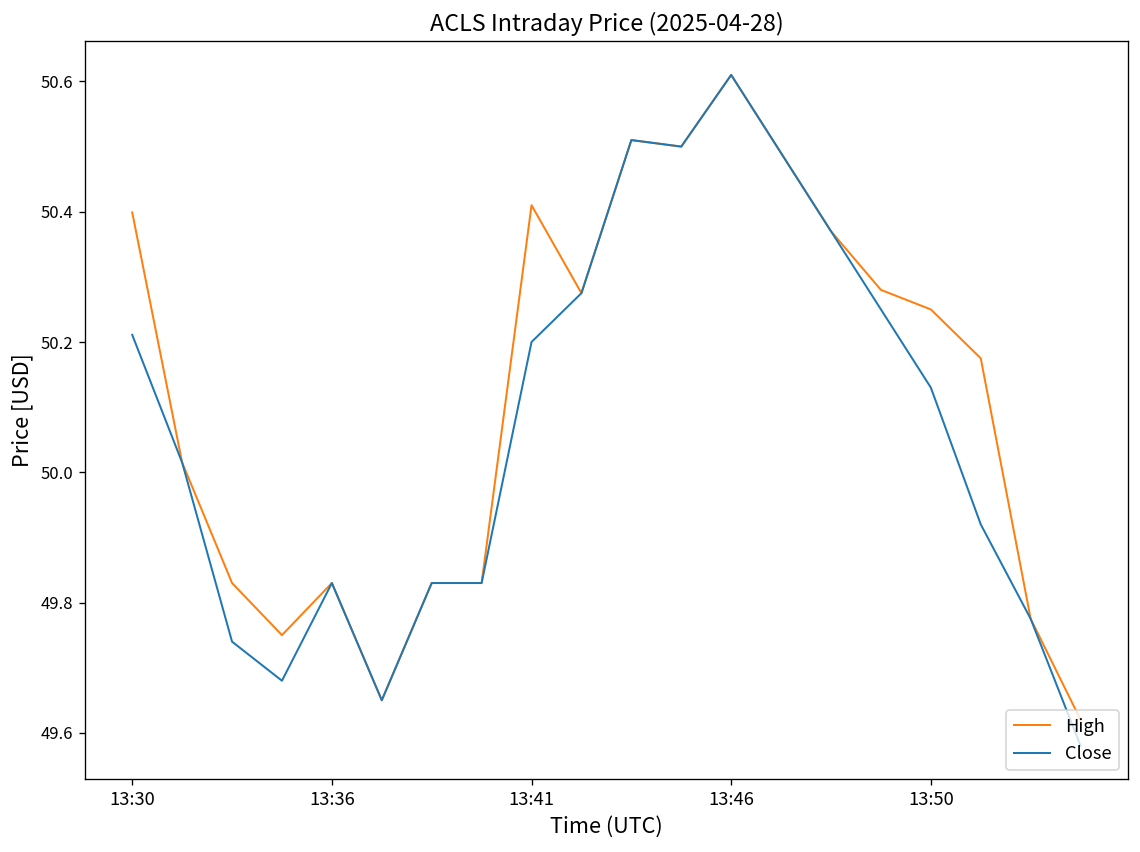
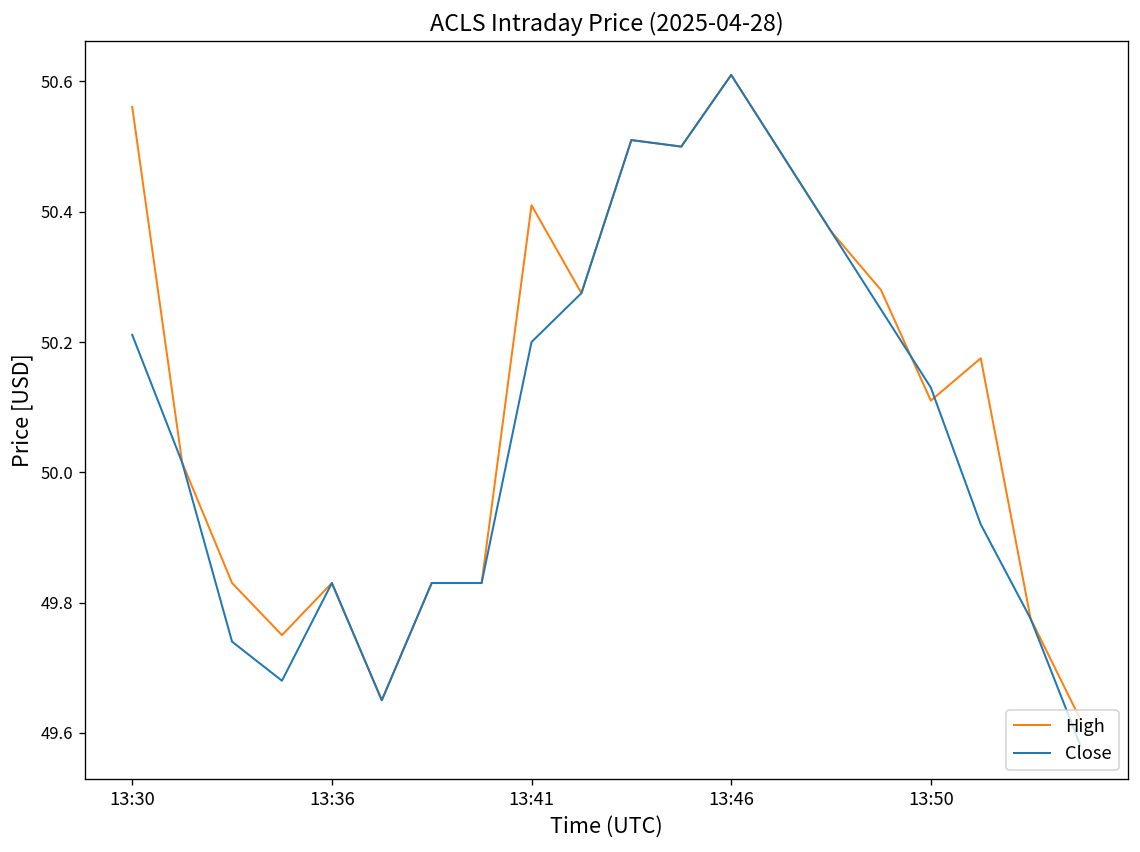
High, 13:30: 50.40 -> 50.56
High, 13:50: 50.25 -> 50.11
